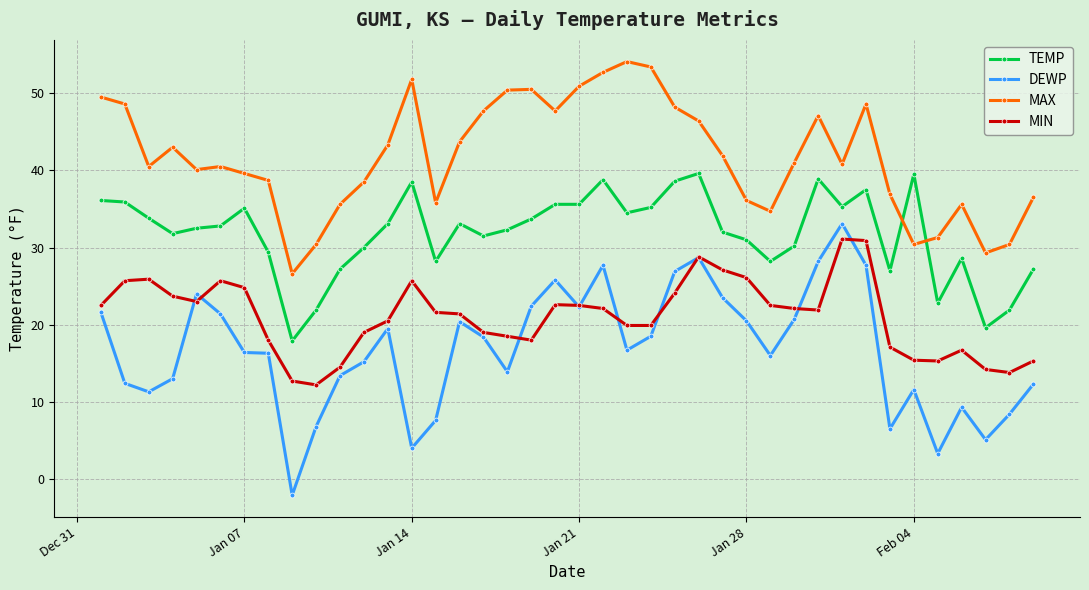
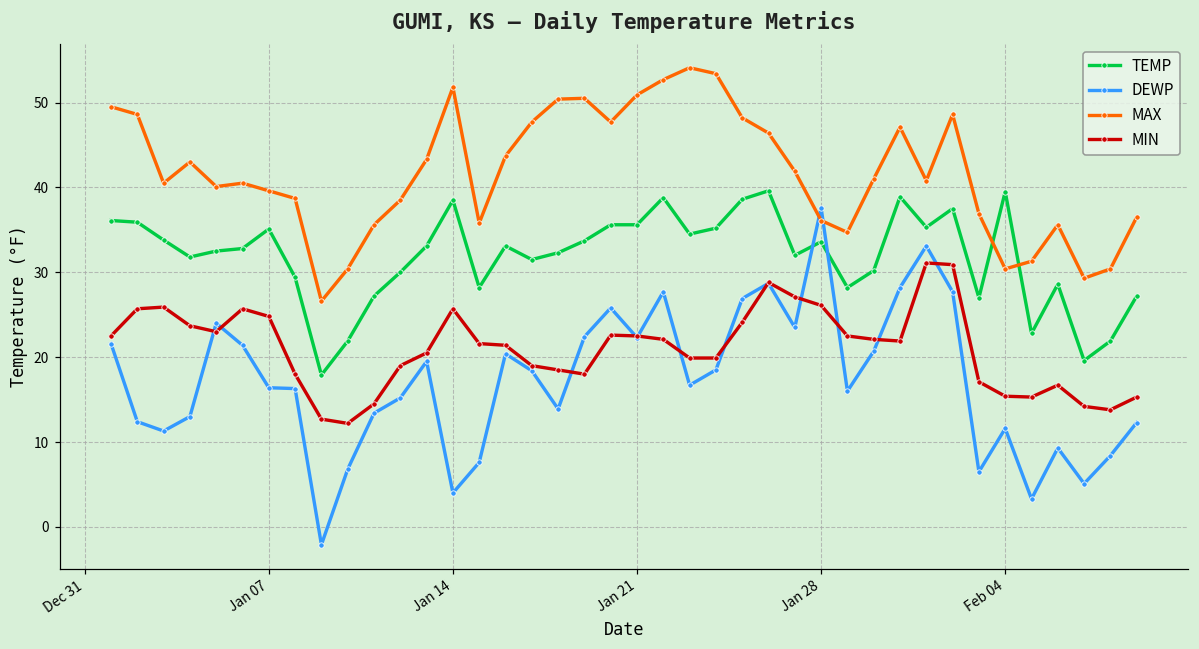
TEMP, Jan 28: 31 -> 34
DEWP, Jan 28: 21 -> 38
